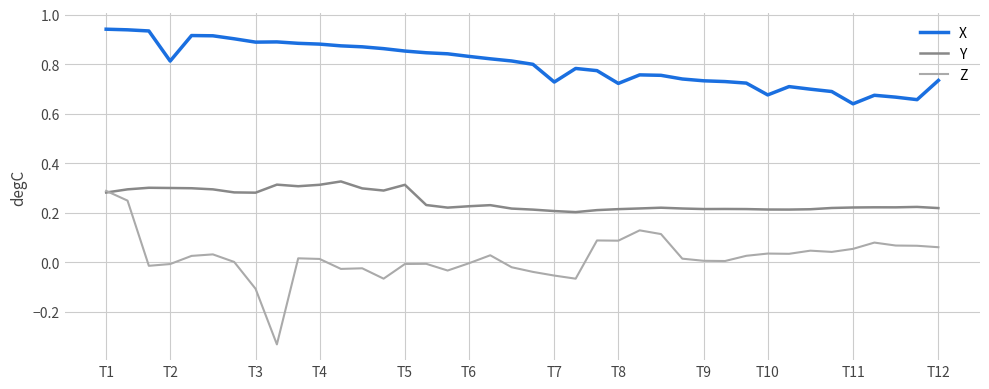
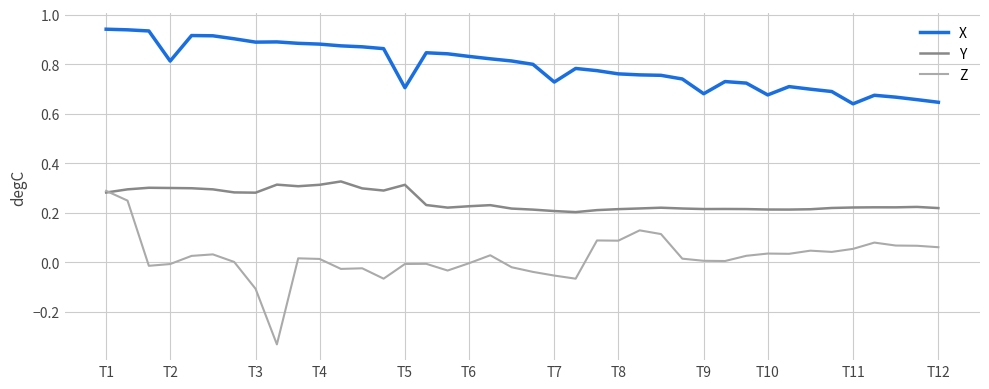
X, T5: 0.85 -> 0.71
X, T8: 0.72 -> 0.76
X, T9: 0.73 -> 0.68
X, T12: 0.73 -> 0.65
